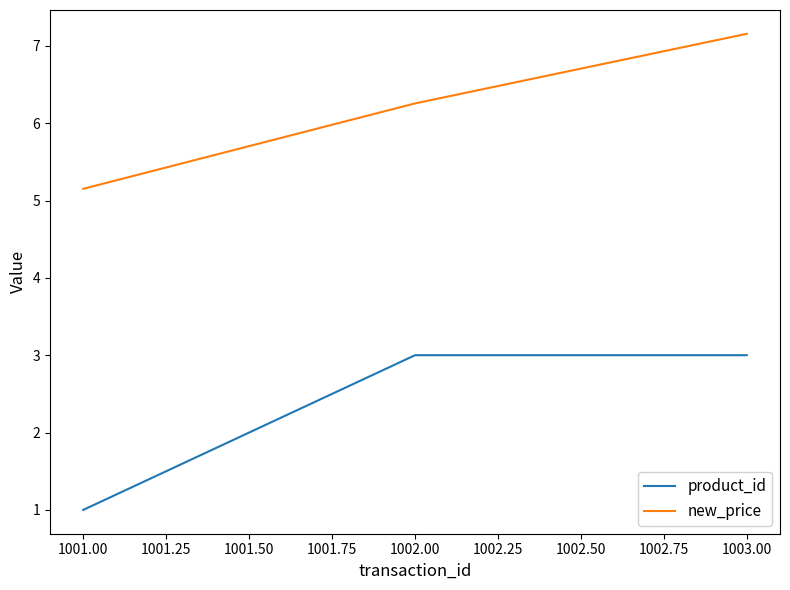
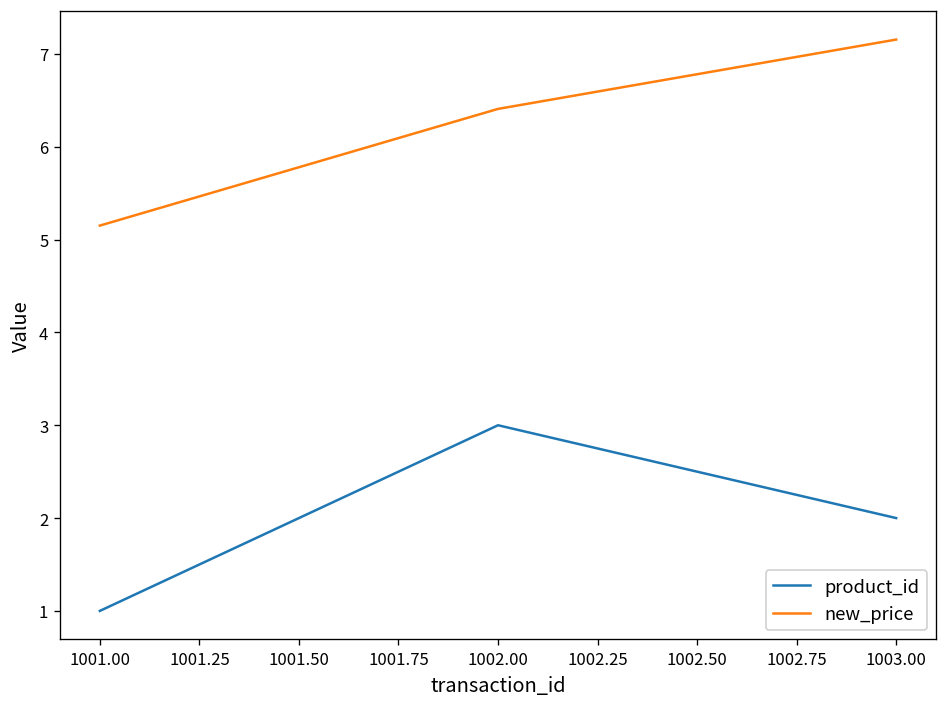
new_price, 1002.00: 6.3 -> 6.4
product_id, 1003.00: 3 -> 2
